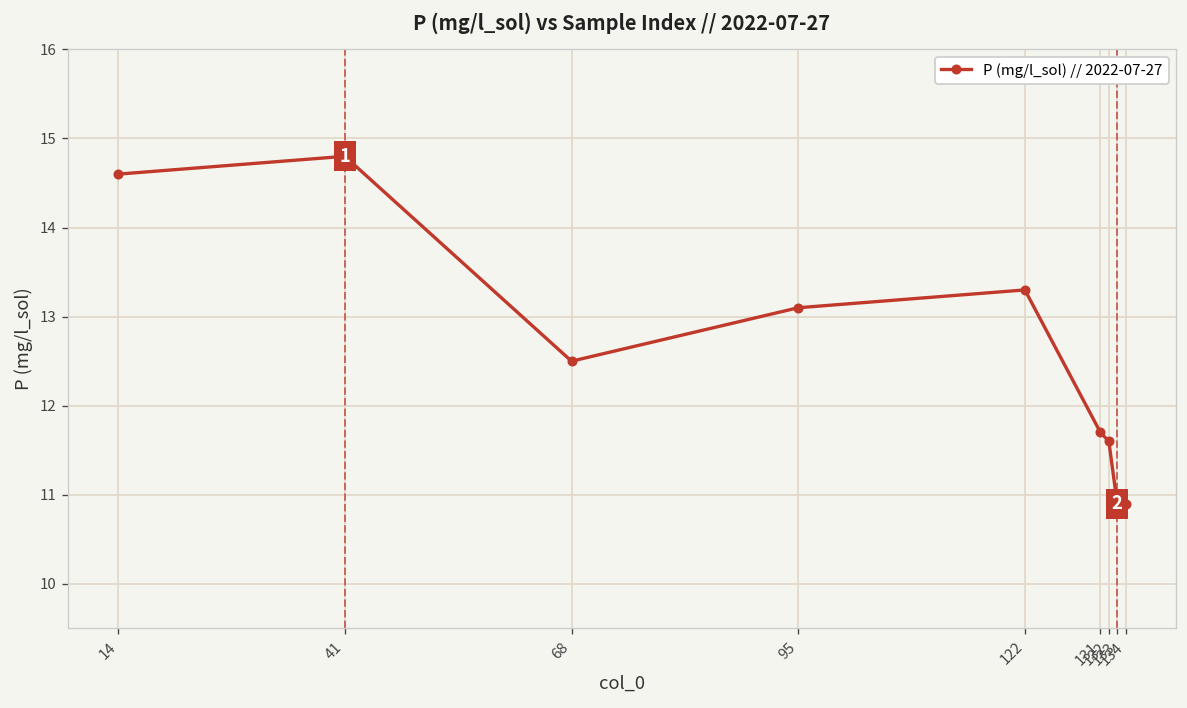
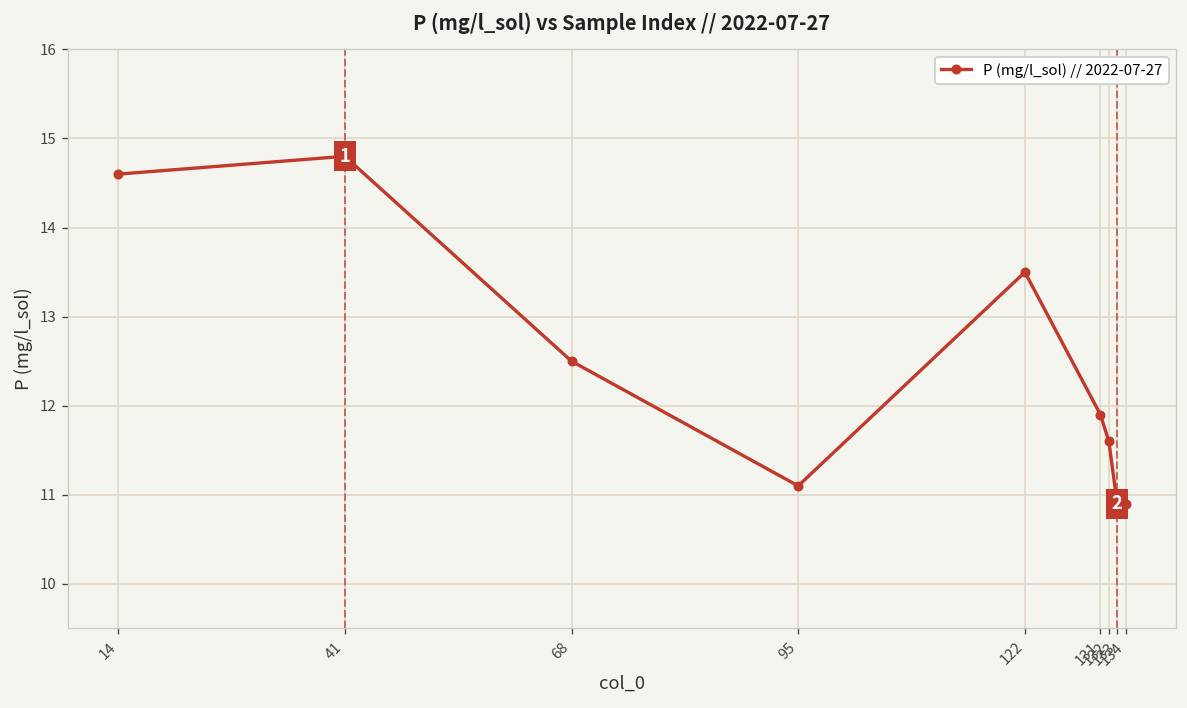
95: 13.1 -> 11.1
122: 13.3 -> 13.5
131: 11.7 -> 11.9
